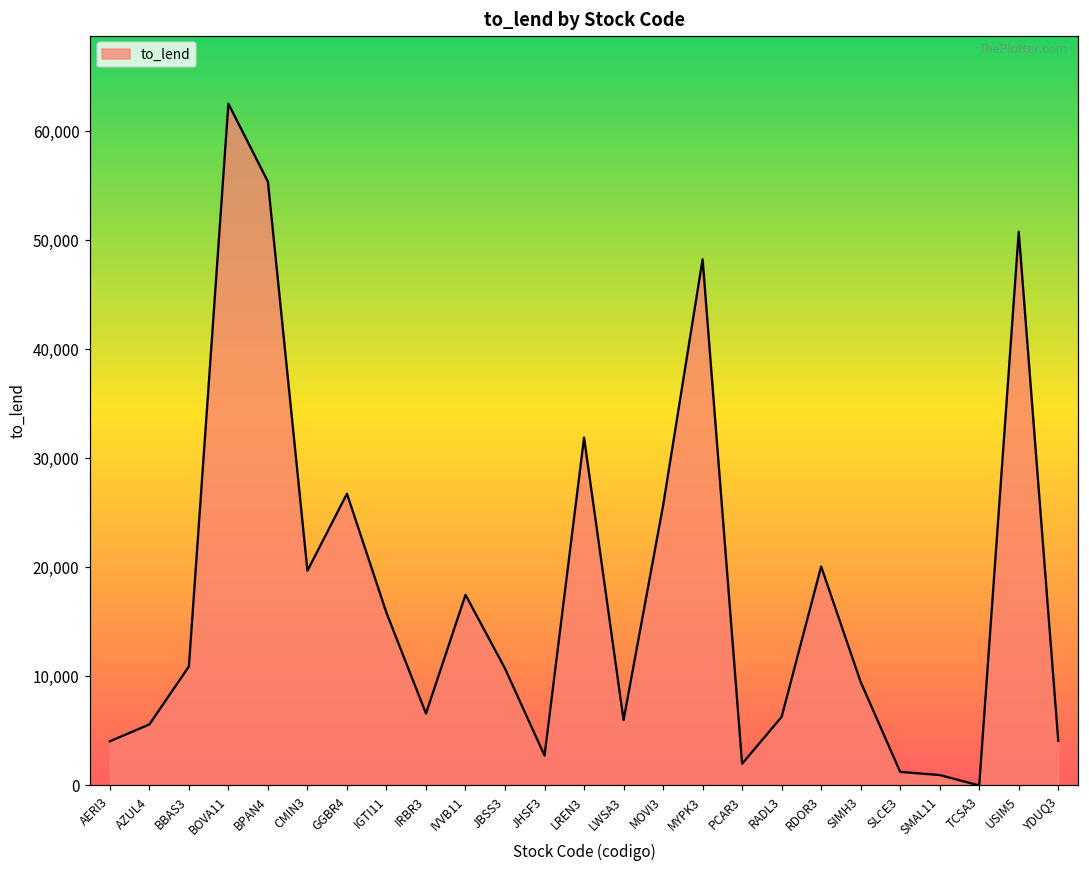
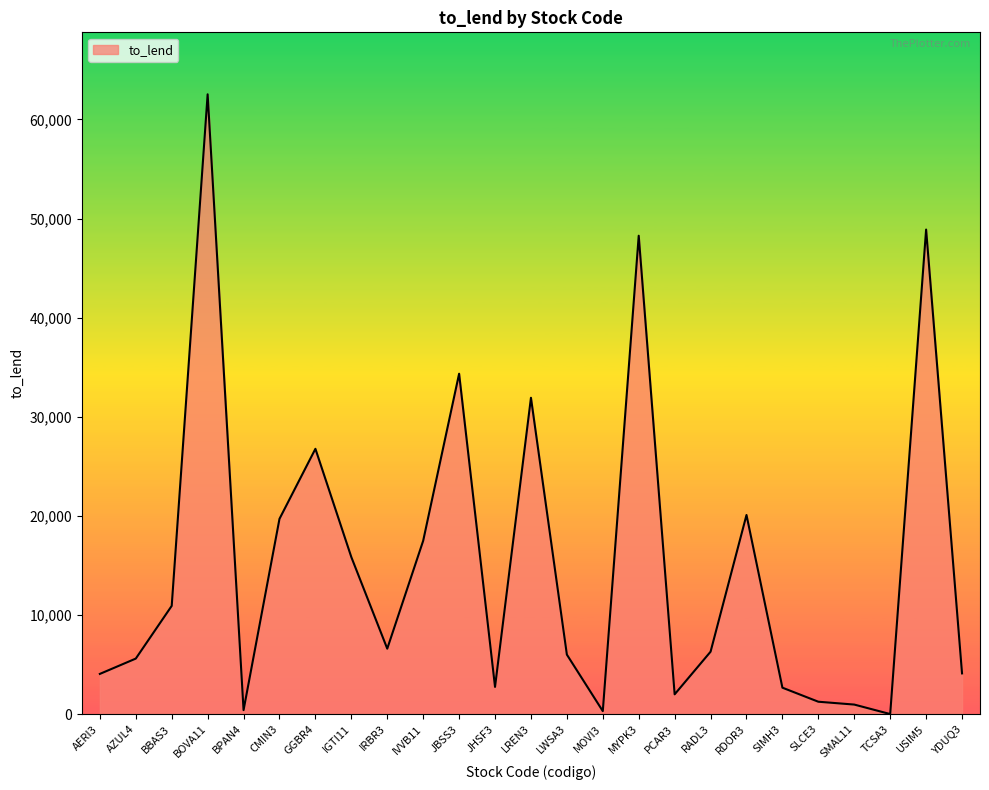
BPAN4: 55,000 -> 0
JBSS3: 11,000 -> 34,000
MOVI3: 26,000 -> 0
SIMH3: 10,000 -> 3,000
USIM5: 51,000 -> 49,000
